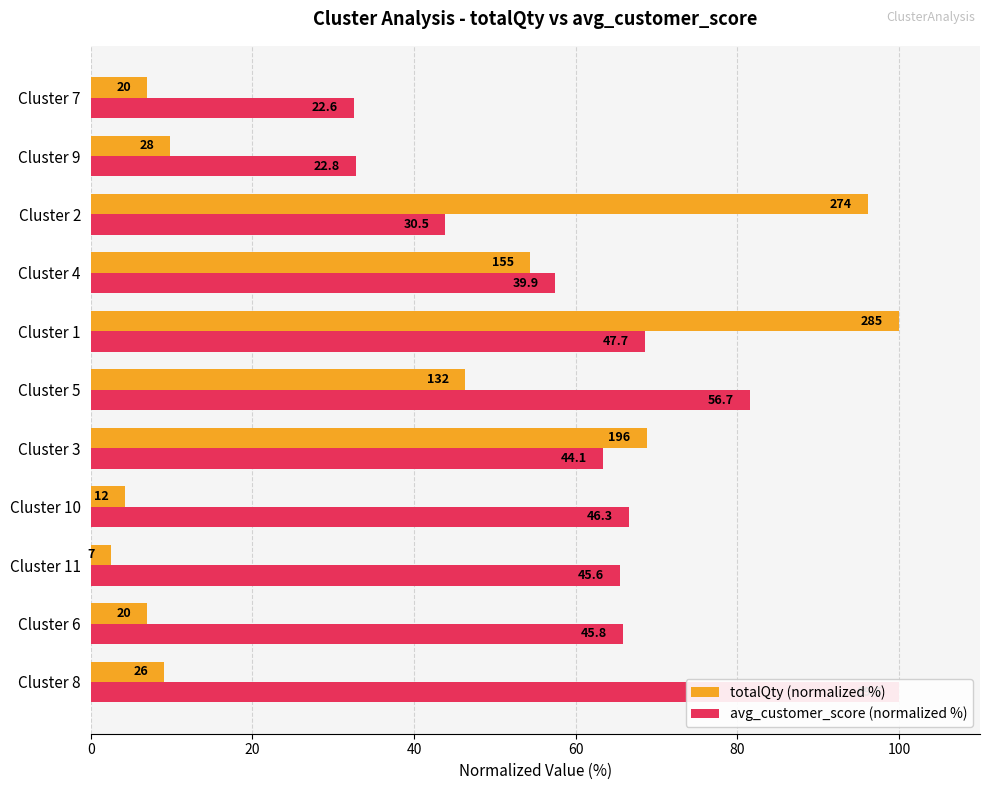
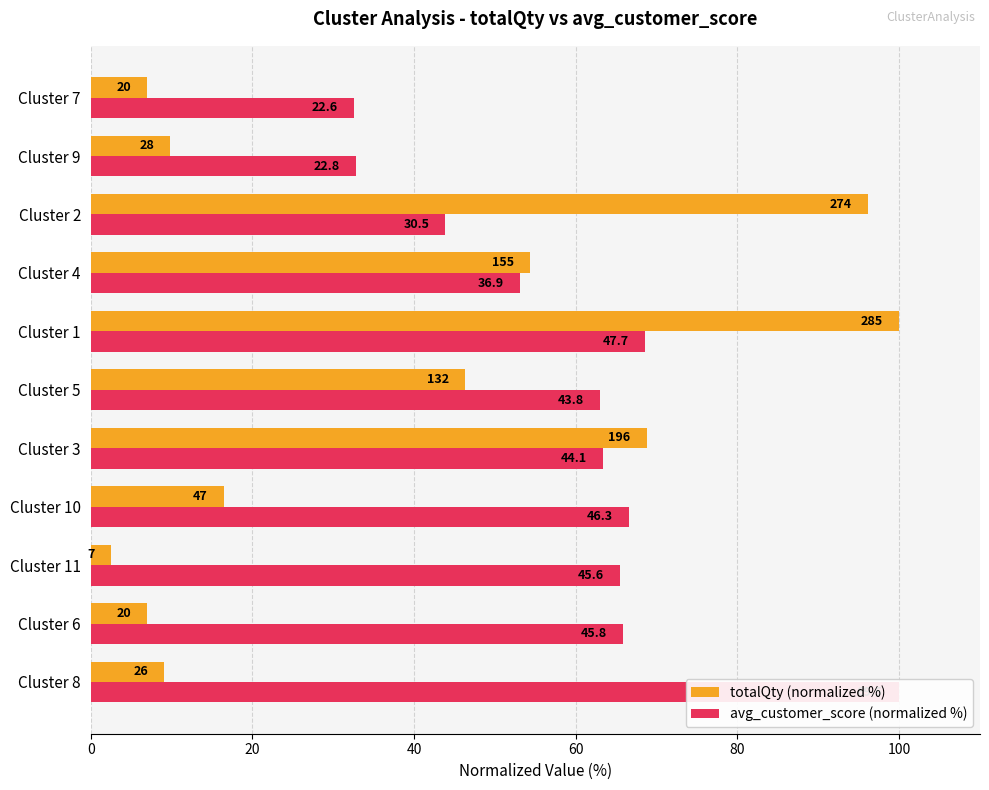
avg_customer_score (normalized %), Cluster 4: 39.9 -> 36.9
avg_customer_score (normalized %), Cluster 5: 56.7 -> 43.8
totalQty (normalized %), Cluster 10: 12 -> 47
